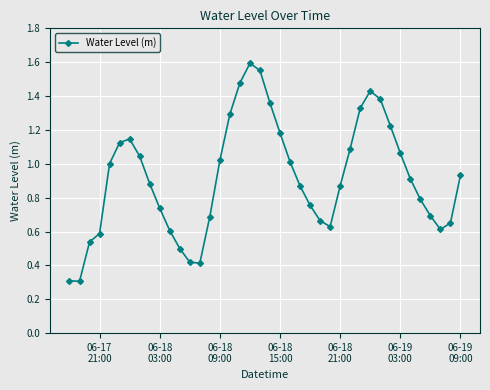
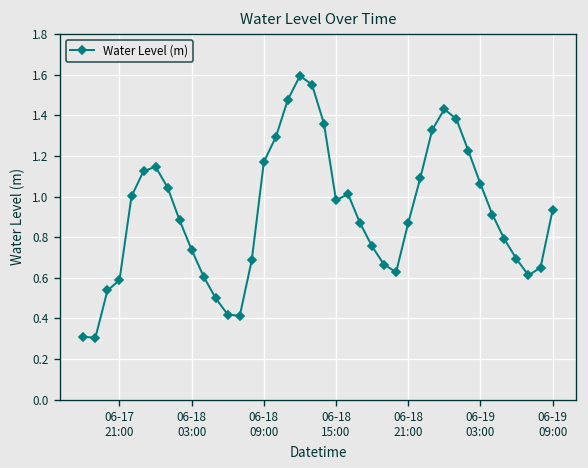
06-18 09:00: 1.02 -> 1.17
06-18 15:00: 1.18 -> 0.98
